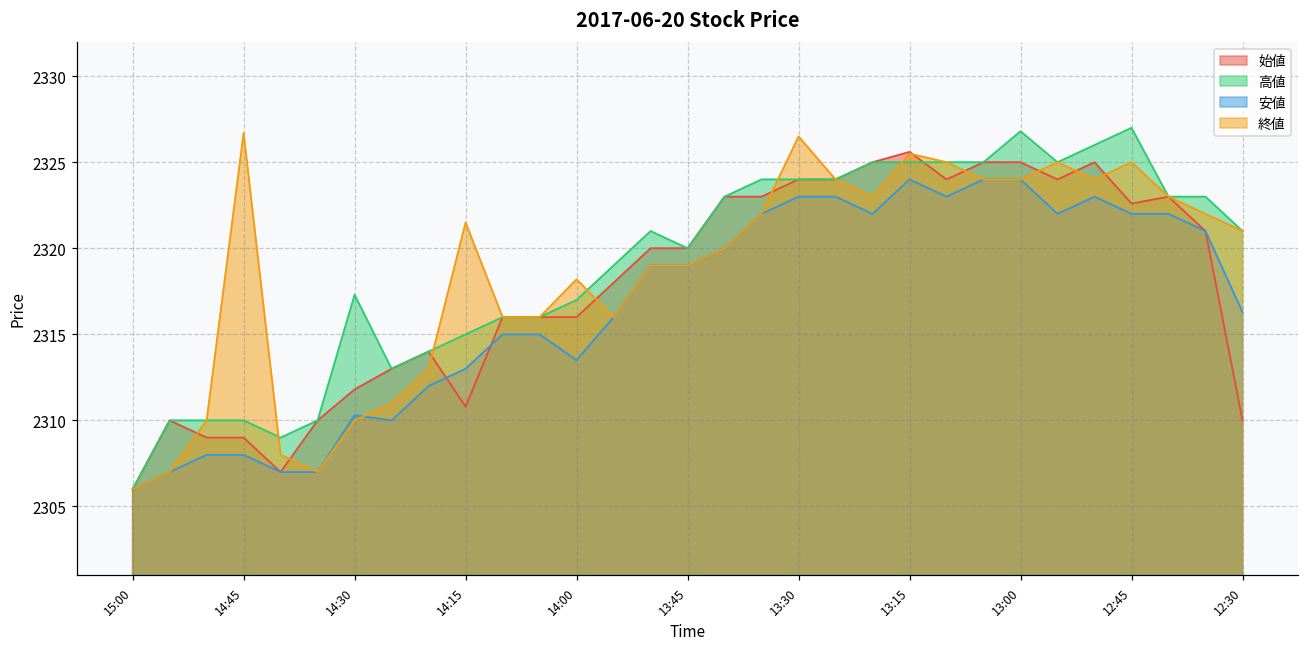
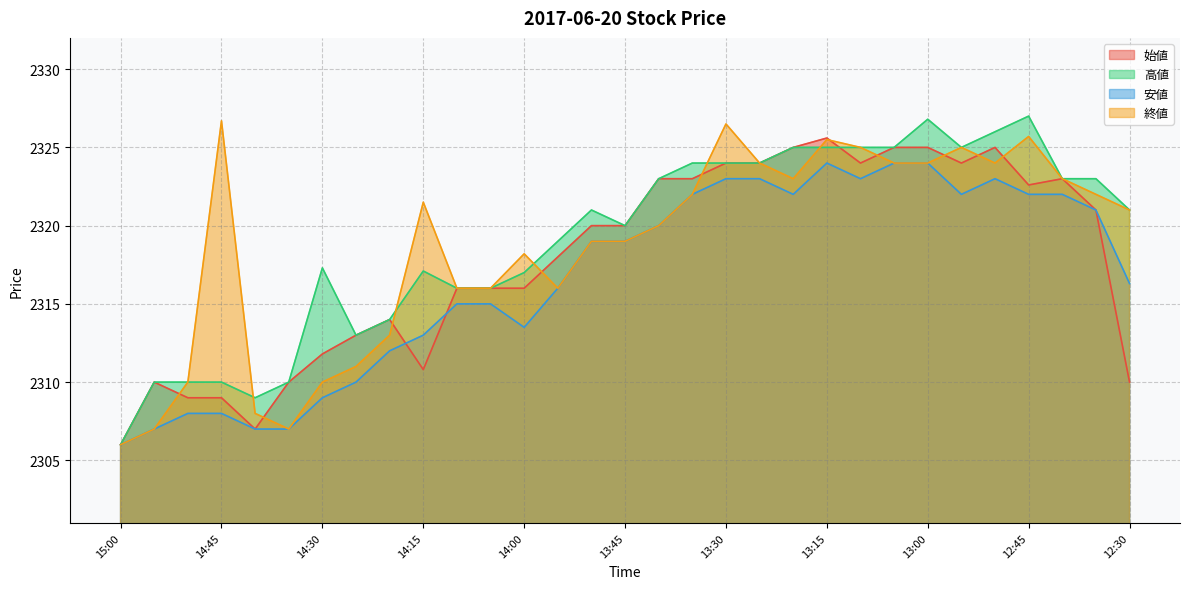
安値, 14:30: 2310.3 -> 2309.0
高値, 14:15: 2315.0 -> 2317.1
終値, 12:45: 2325.0 -> 2325.7
